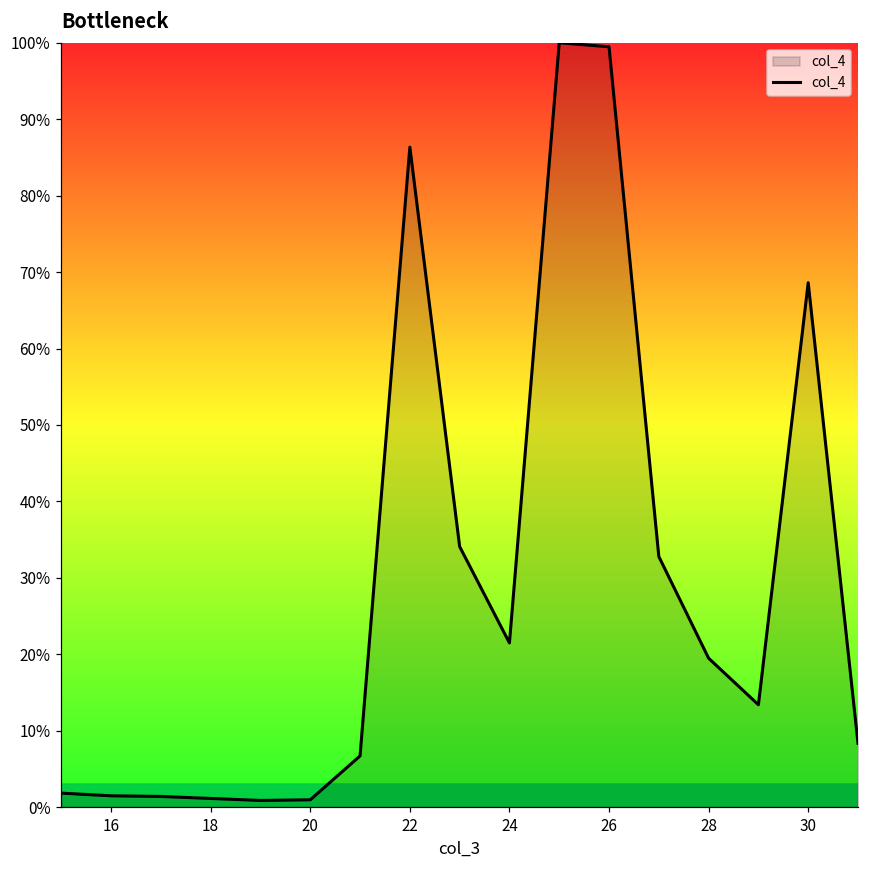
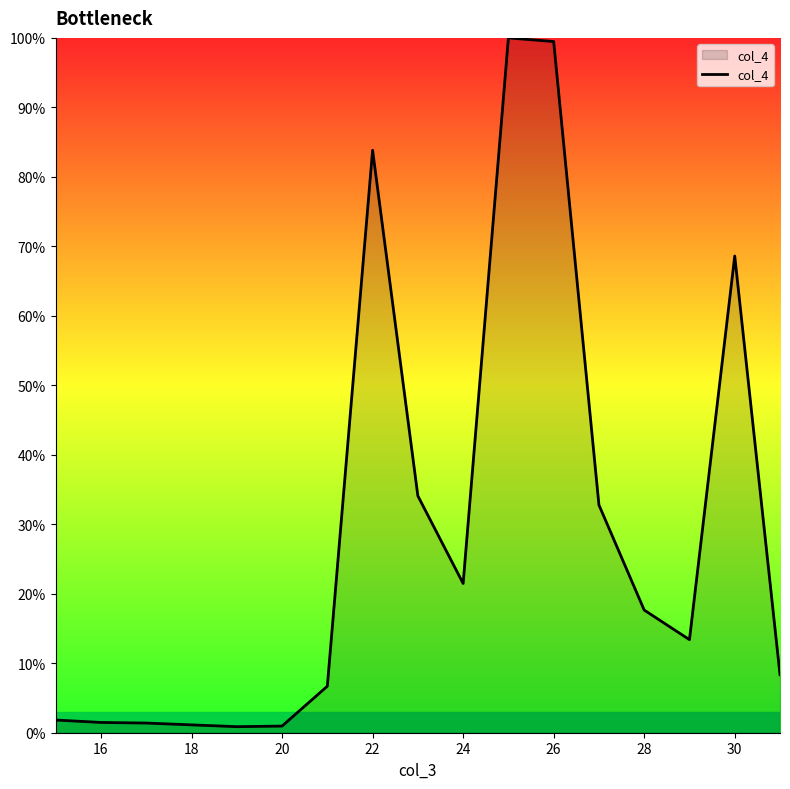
22: 86% -> 84%
28: 19% -> 18%
